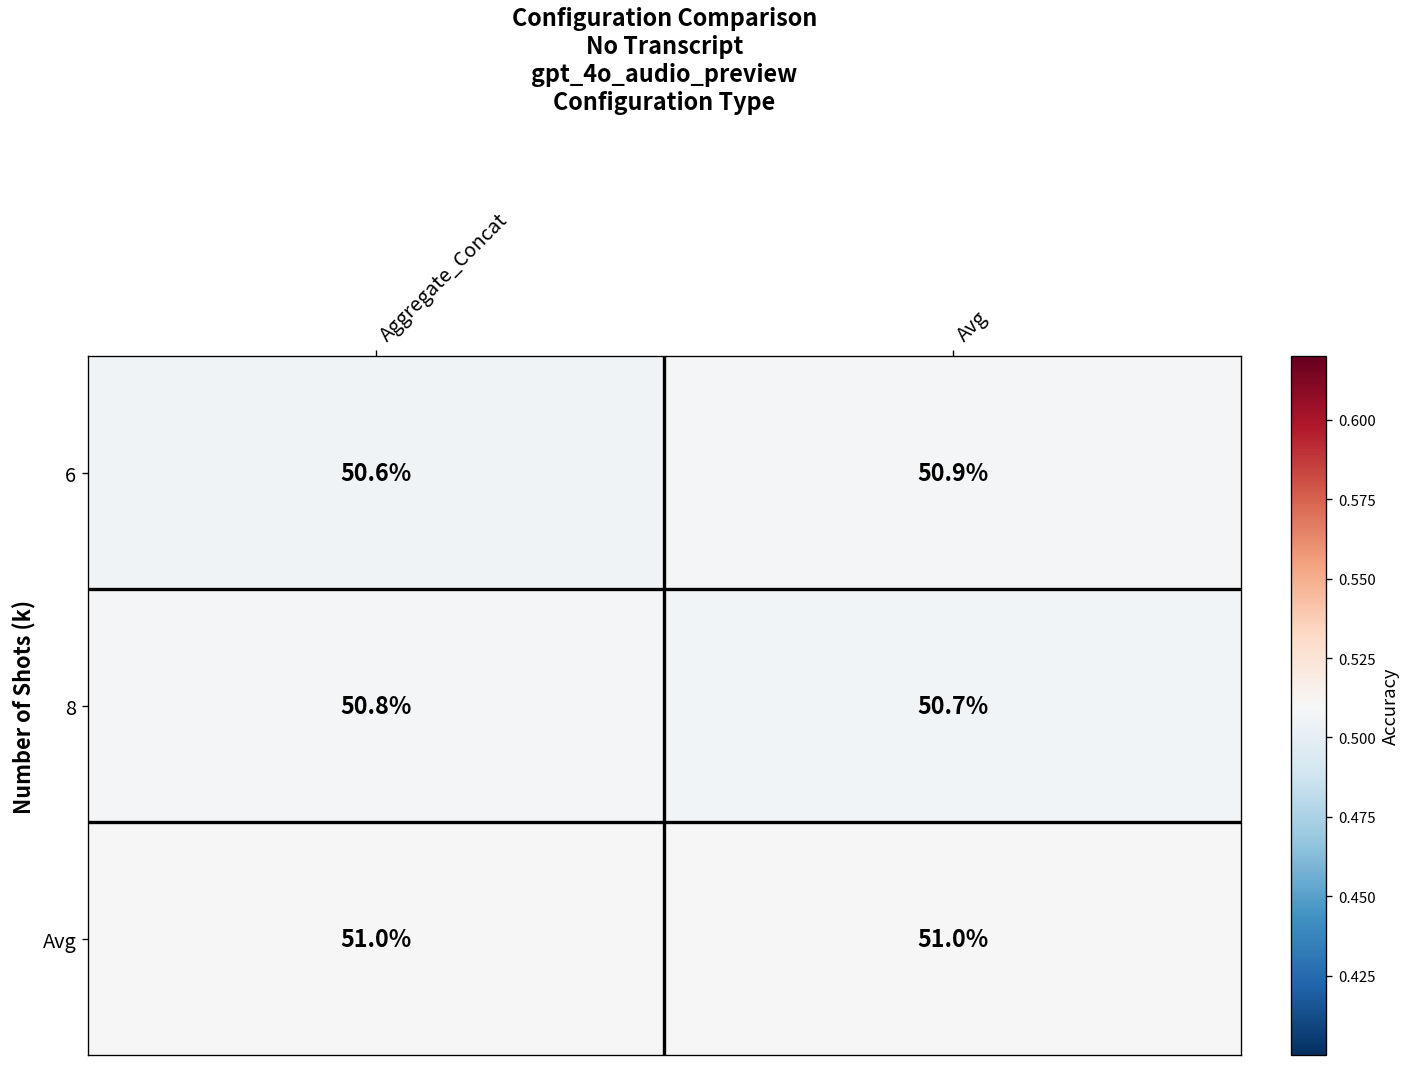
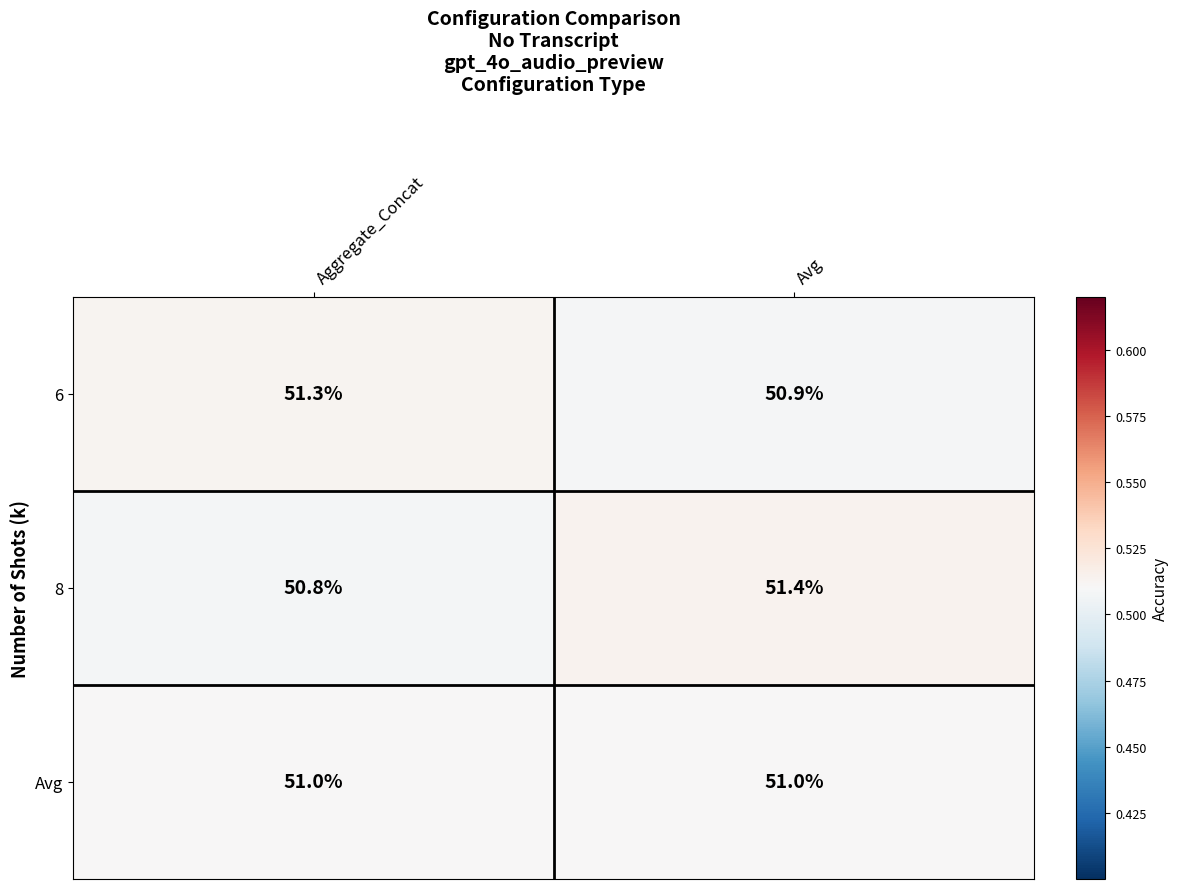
6, Aggregate_Concat: 50.6% -> 51.3%
8, Avg: 50.7% -> 51.4%
